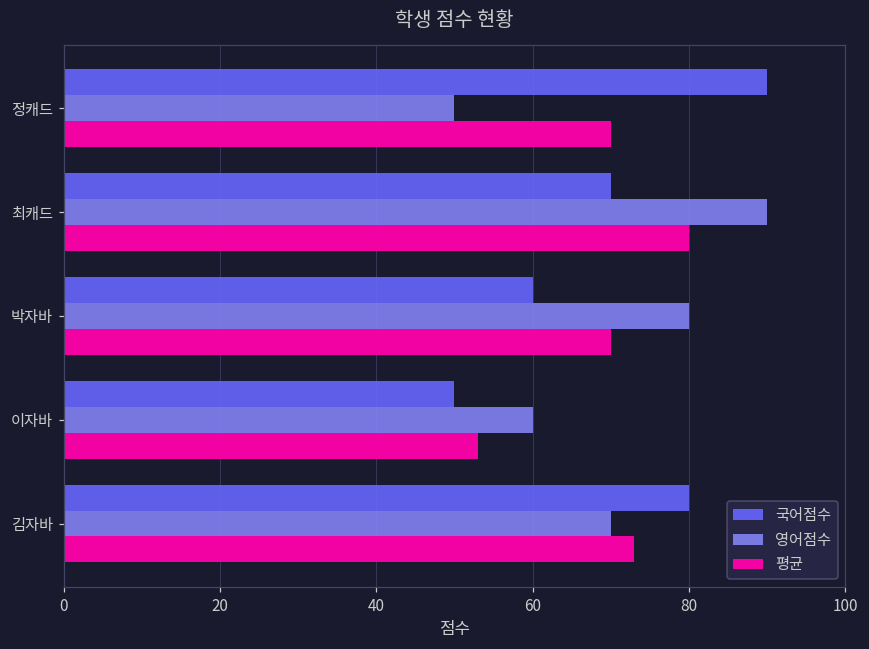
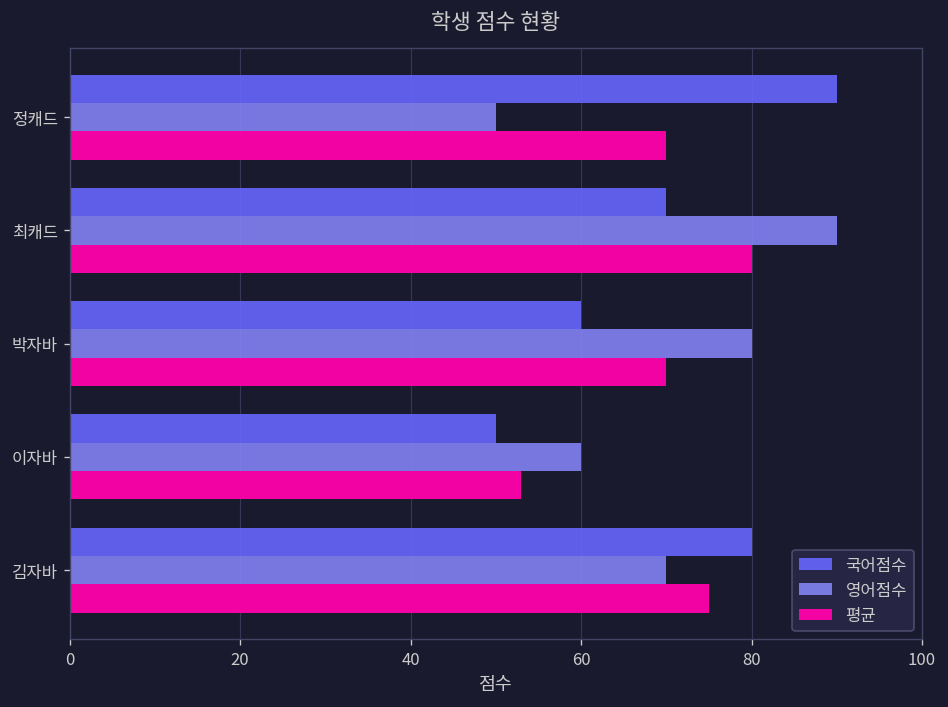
평균, 김자바: 73 -> 75
